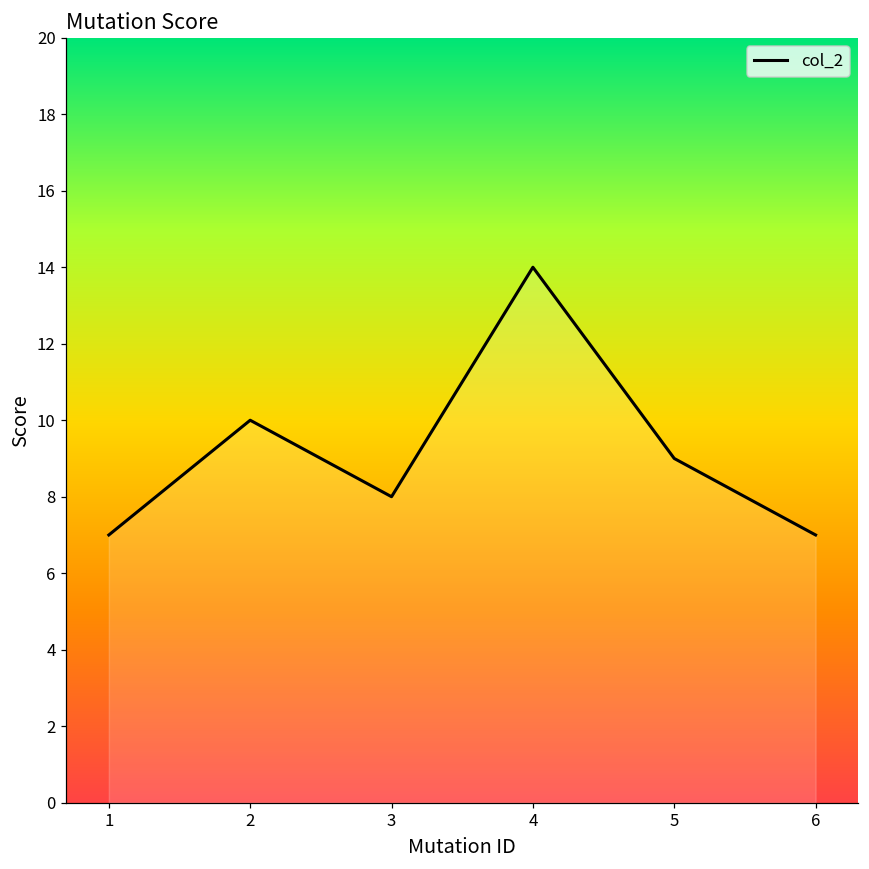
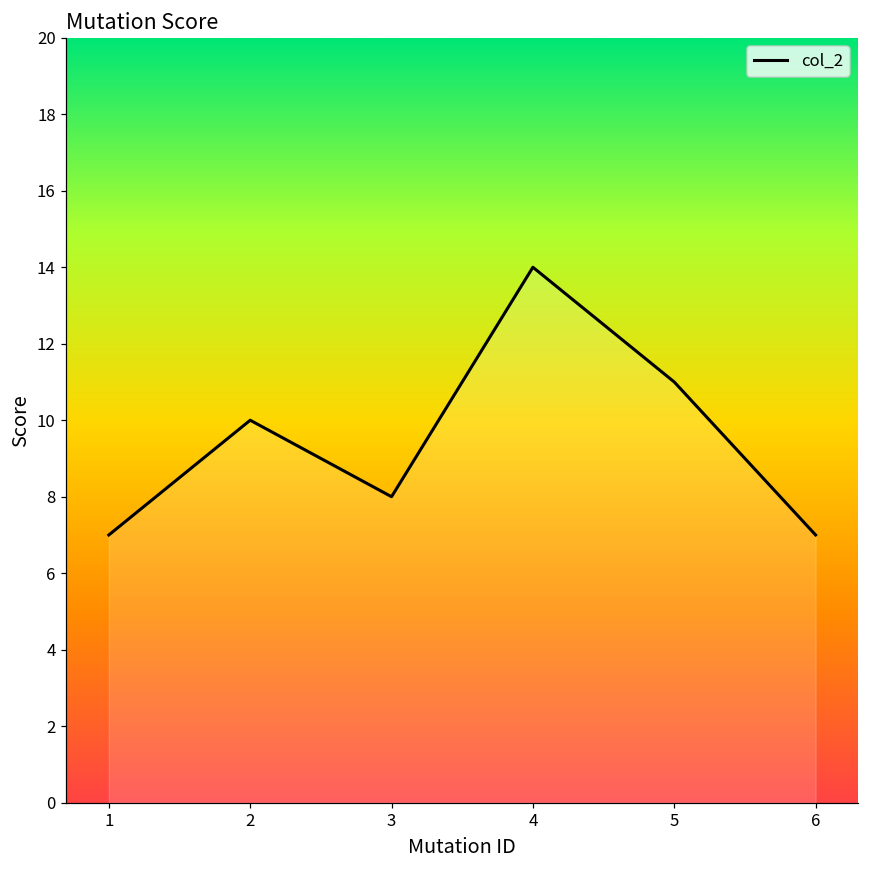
5: 9 -> 11
